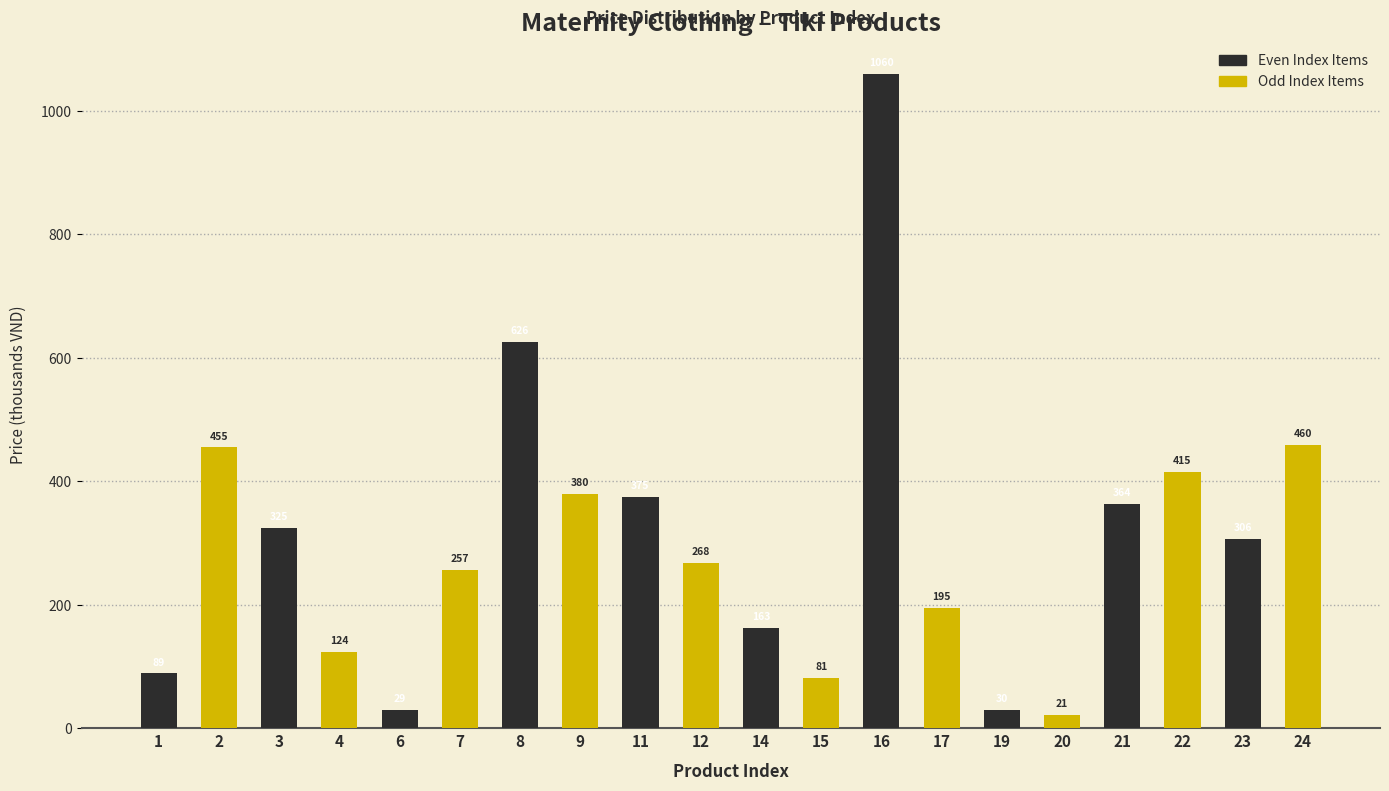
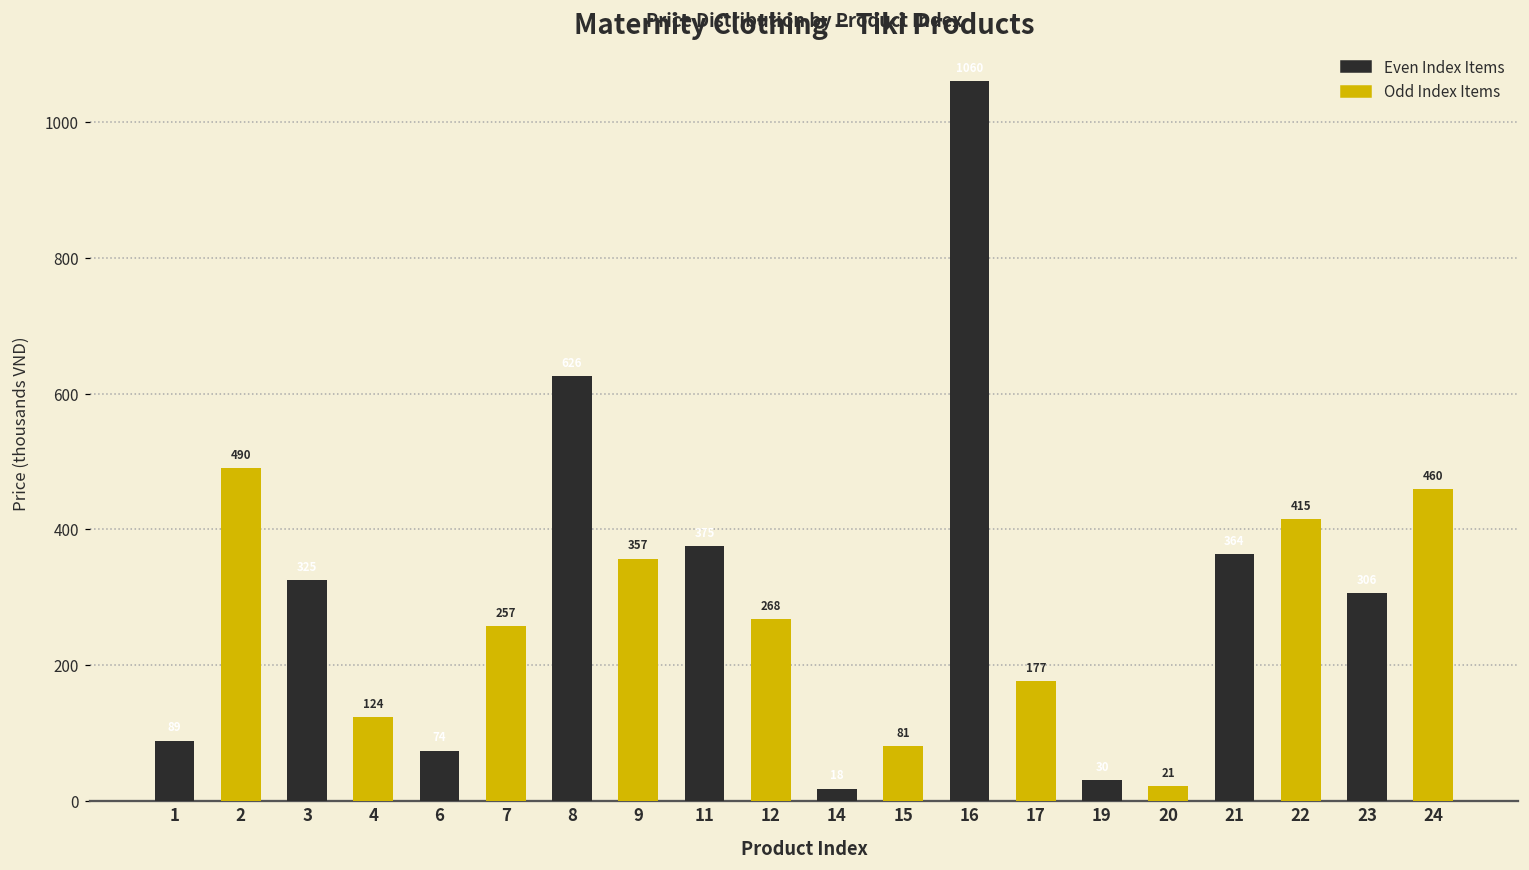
Odd Index Items, 2: 455 -> 490
Even Index Items, 6: 30 -> 70
Odd Index Items, 9: 380 -> 357
Even Index Items, 14: 160 -> 20
Odd Index Items, 17: 195 -> 177
